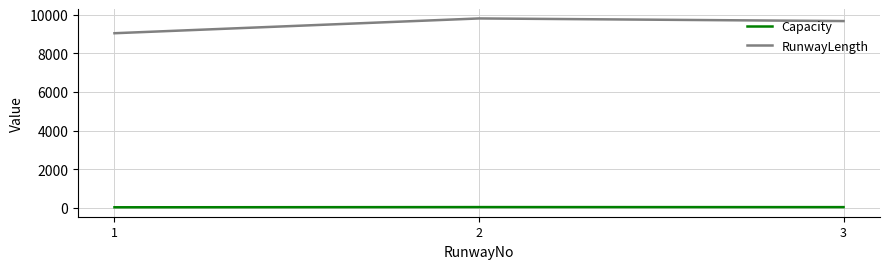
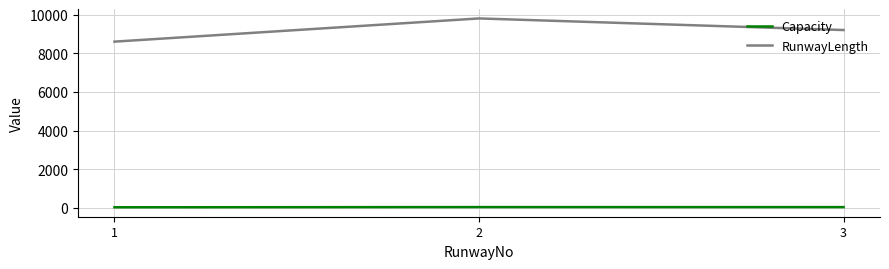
RunwayLength, 1: 9000 -> 8600
RunwayLength, 3: 9700 -> 9200
